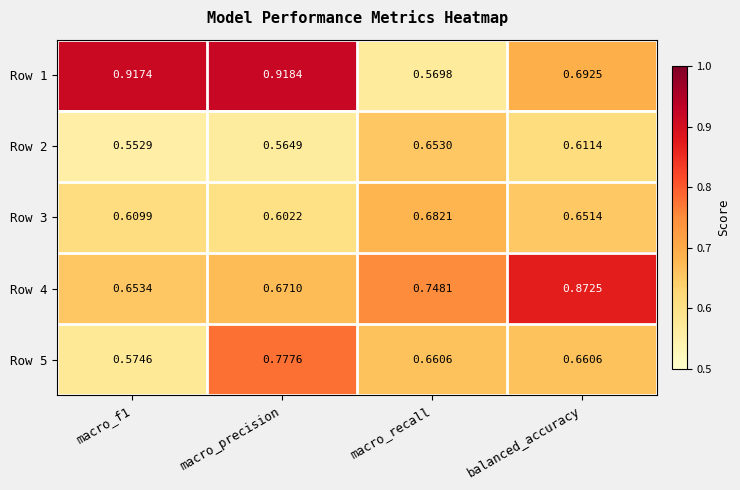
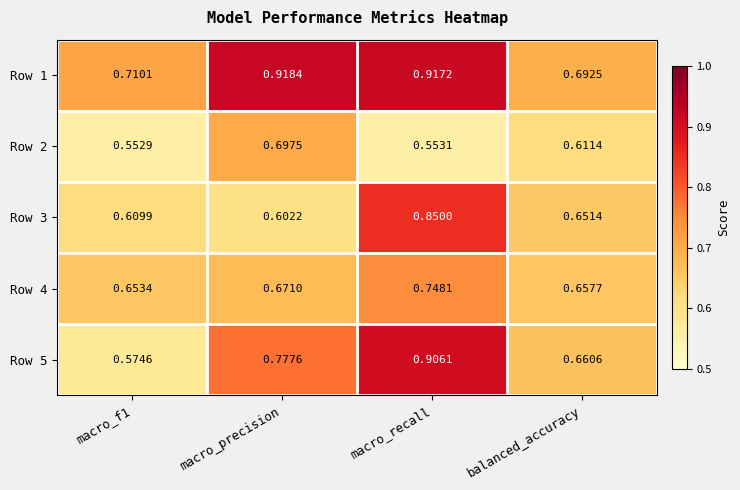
Row 1, macro_f1: 0.9174 -> 0.7101
Row 1, macro_recall: 0.5698 -> 0.9172
Row 2, macro_precision: 0.5649 -> 0.6975
Row 2, macro_recall: 0.6530 -> 0.5531
Row 3, macro_recall: 0.6821 -> 0.8500
Row 4, balanced_accuracy: 0.8725 -> 0.6577
Row 5, macro_recall: 0.6606 -> 0.9061
